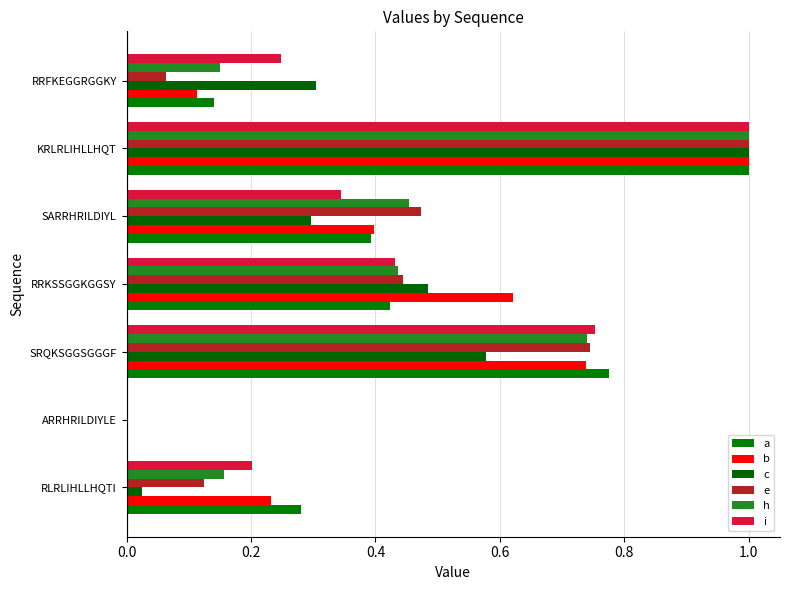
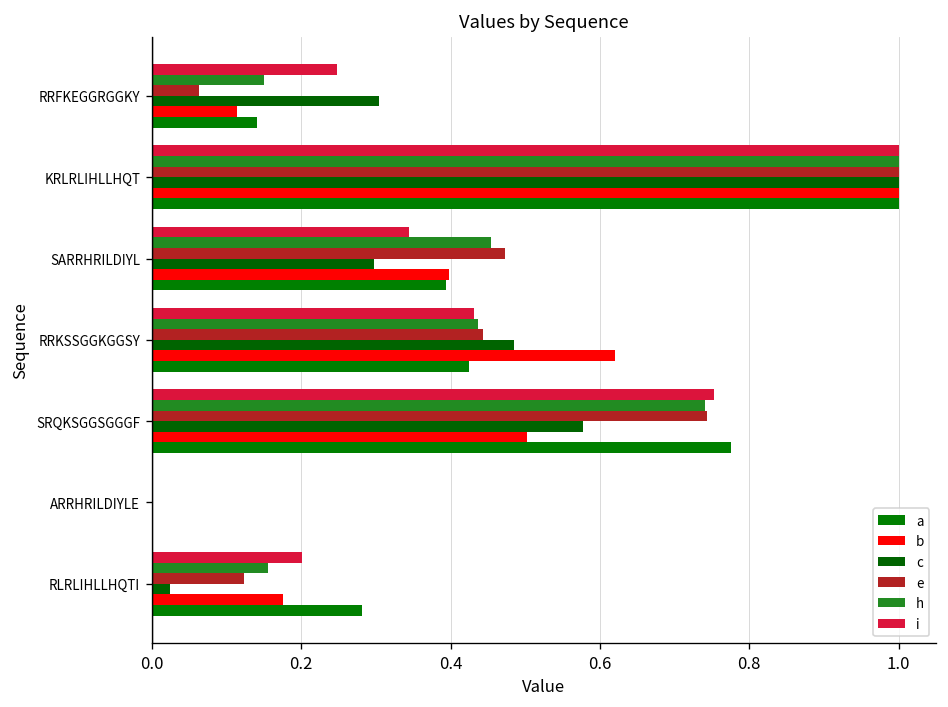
b, SRQKSGGSGGGF: 0.74 -> 0.50
b, RLRLIHLLHQTI: 0.23 -> 0.18
